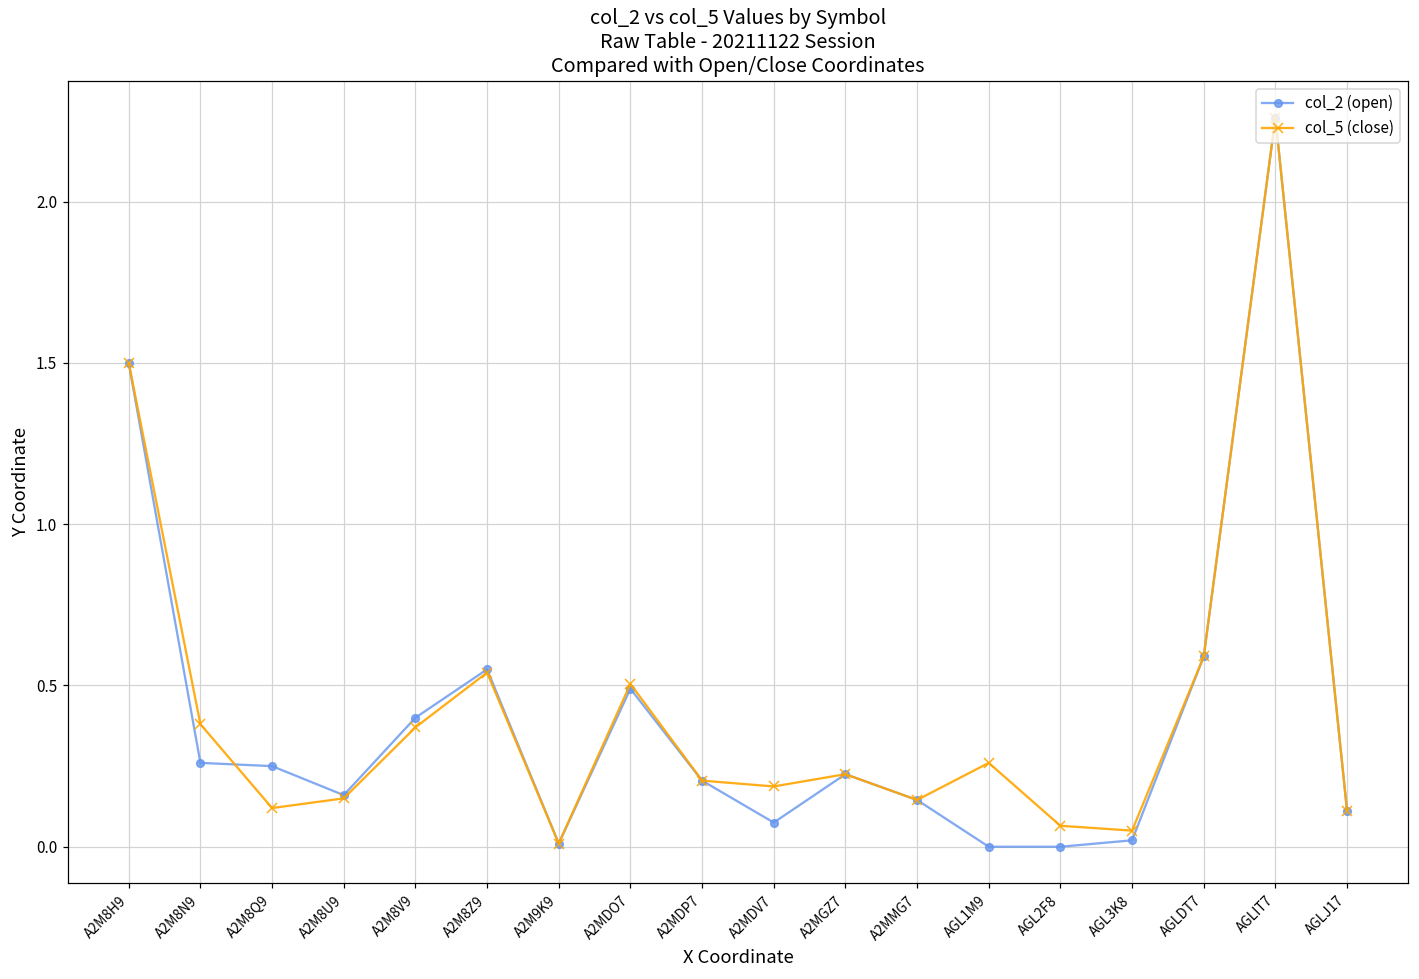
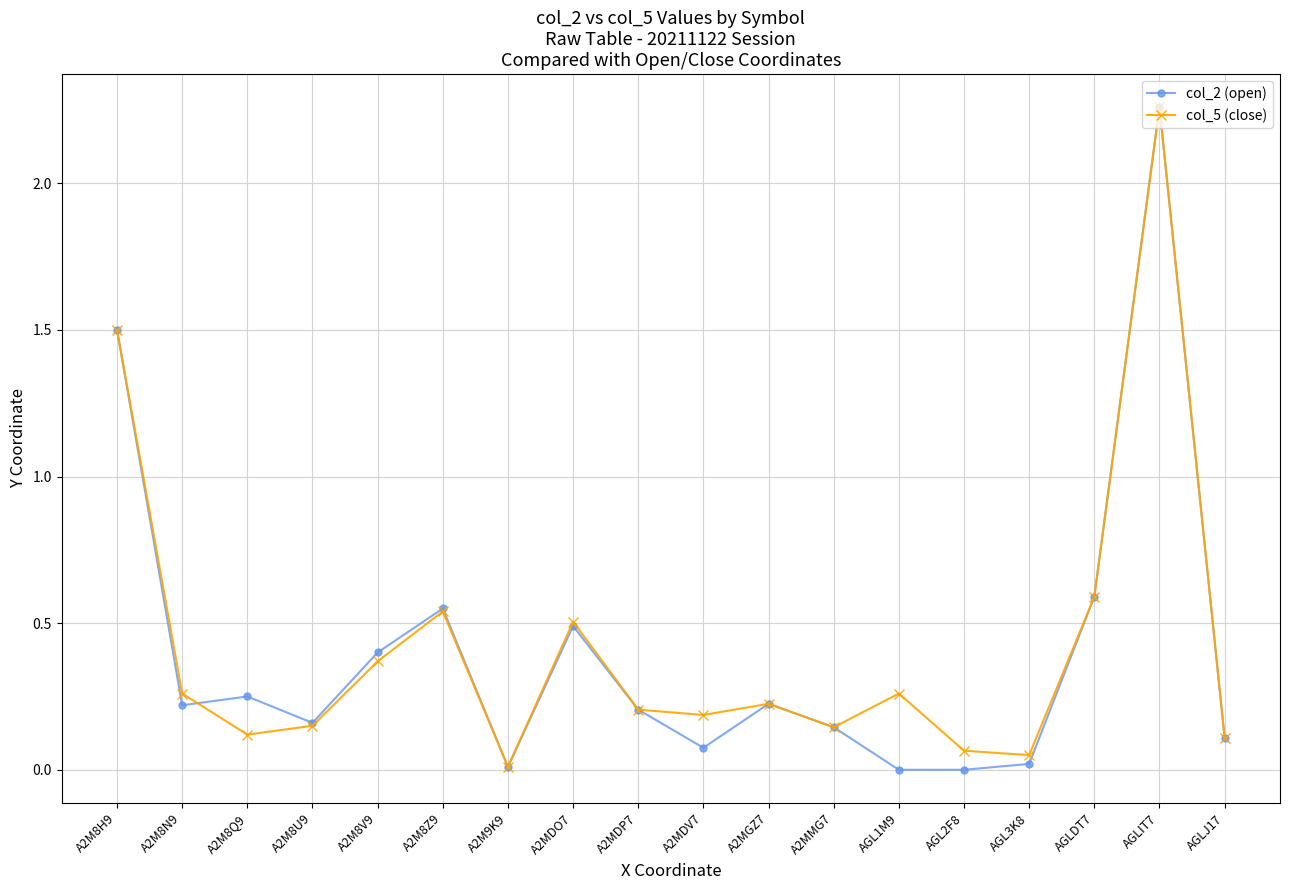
col_2 (open), A2M8N9: 0.26 -> 0.22
col_5 (close), A2M8N9: 0.38 -> 0.26
